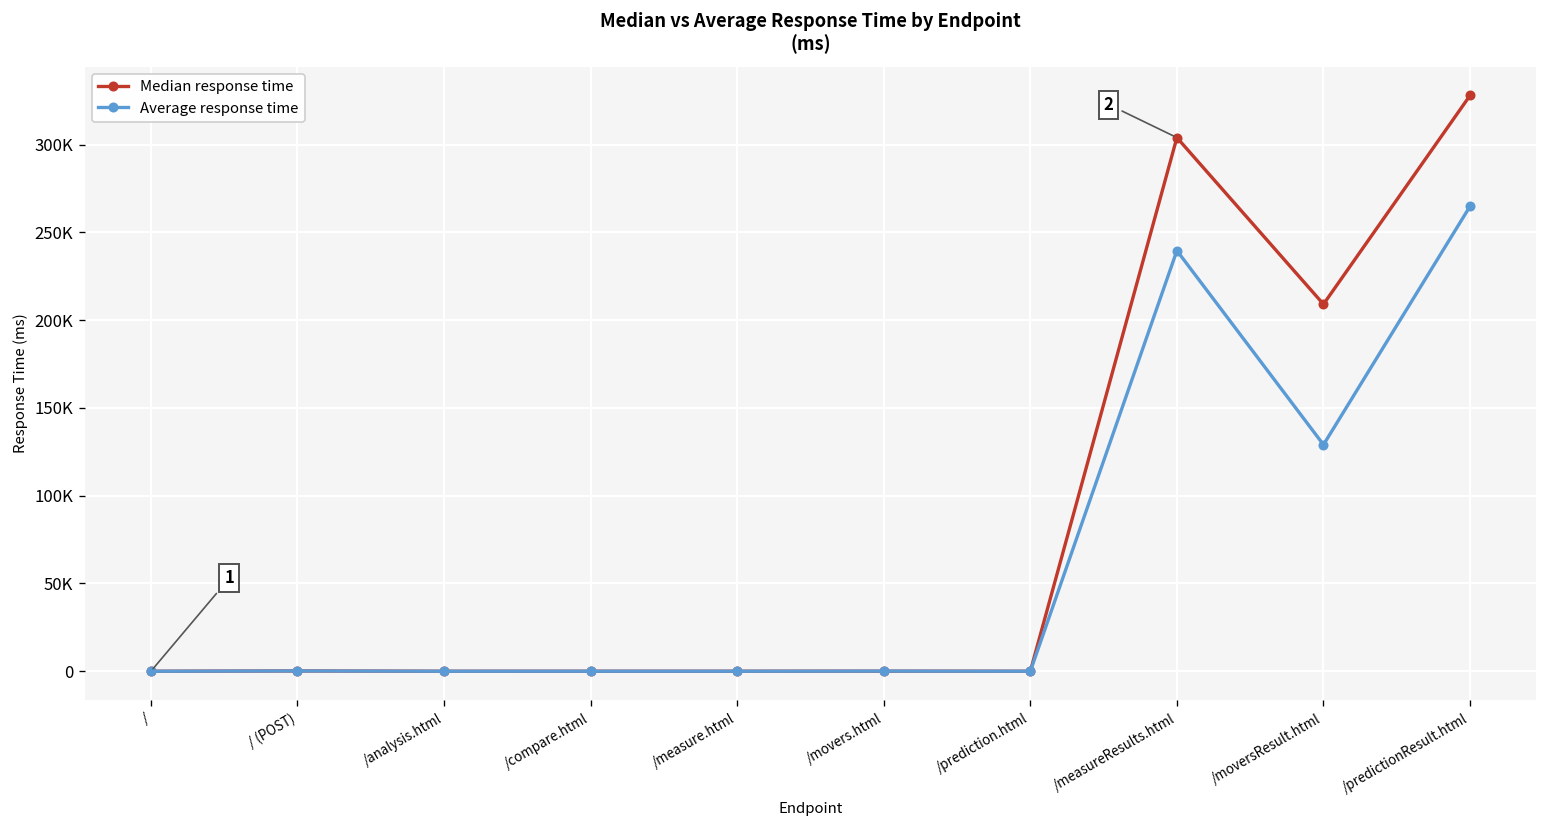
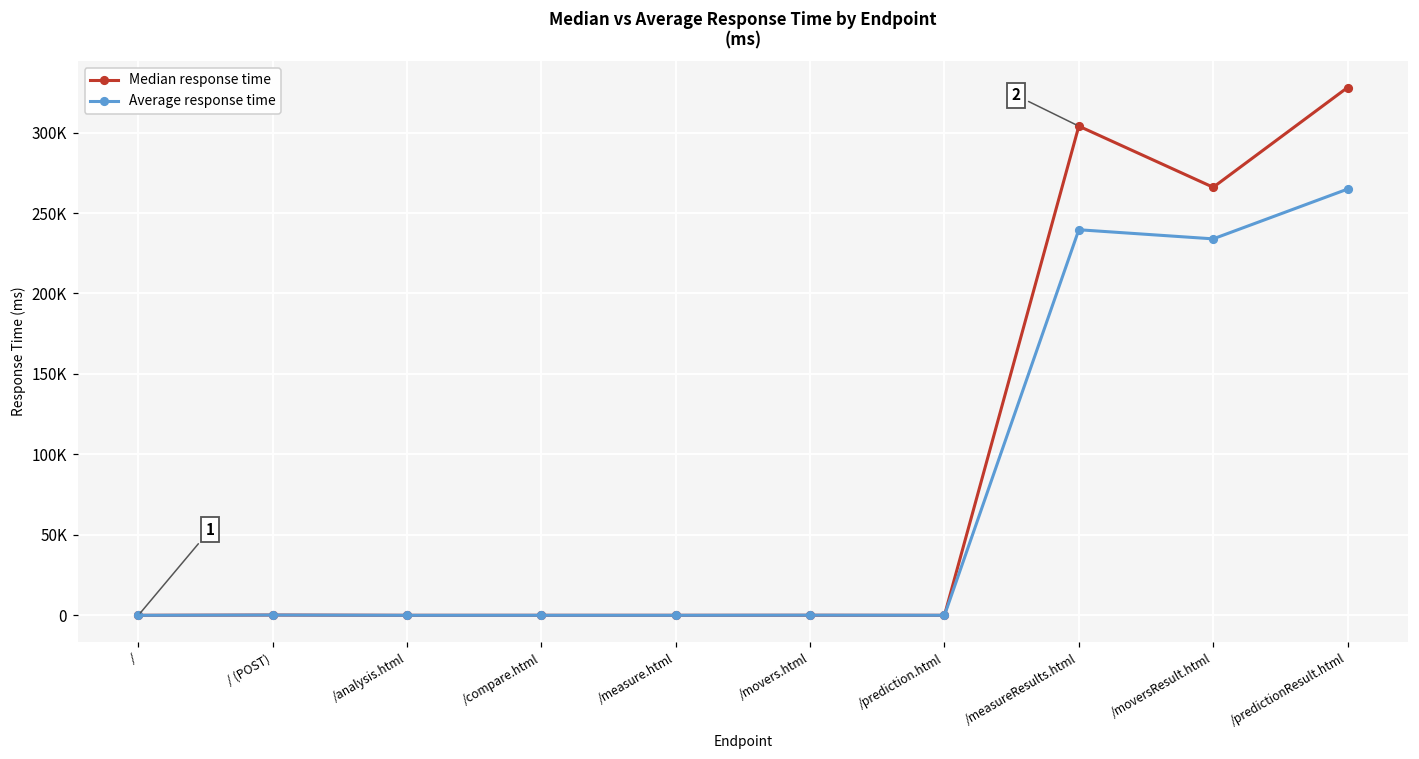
Median response time, /moversResult.html: 209000 -> 266000
Average response time, /moversResult.html: 129000 -> 234000
